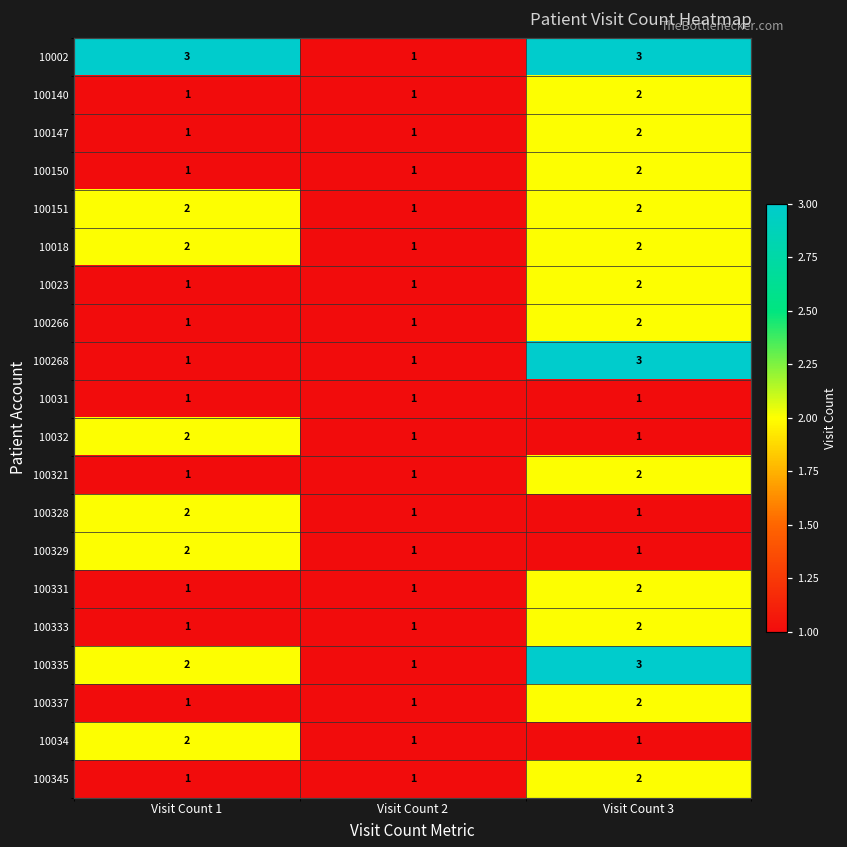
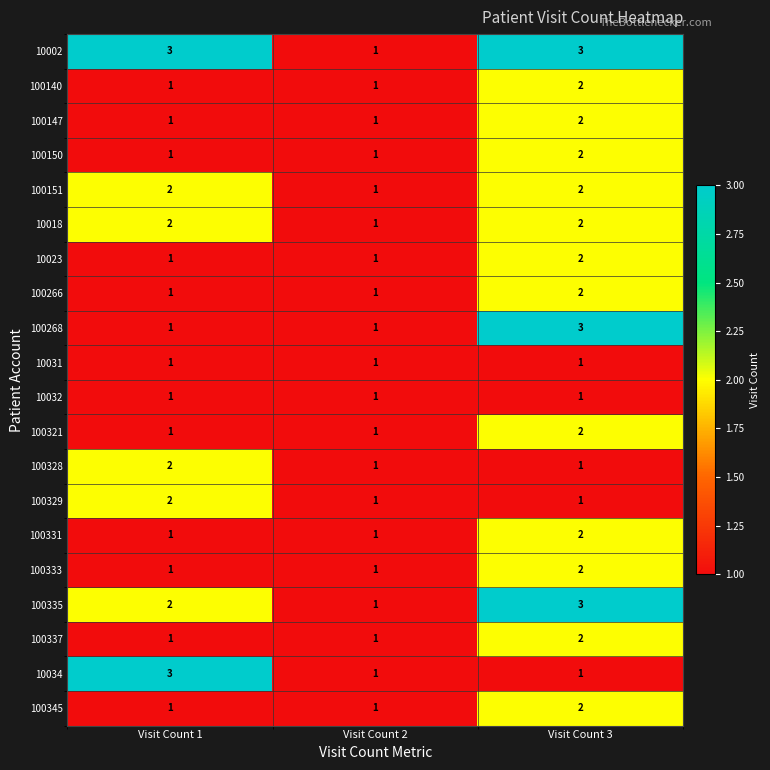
10032, Visit Count 1: 2 -> 1
10034, Visit Count 1: 2 -> 3
